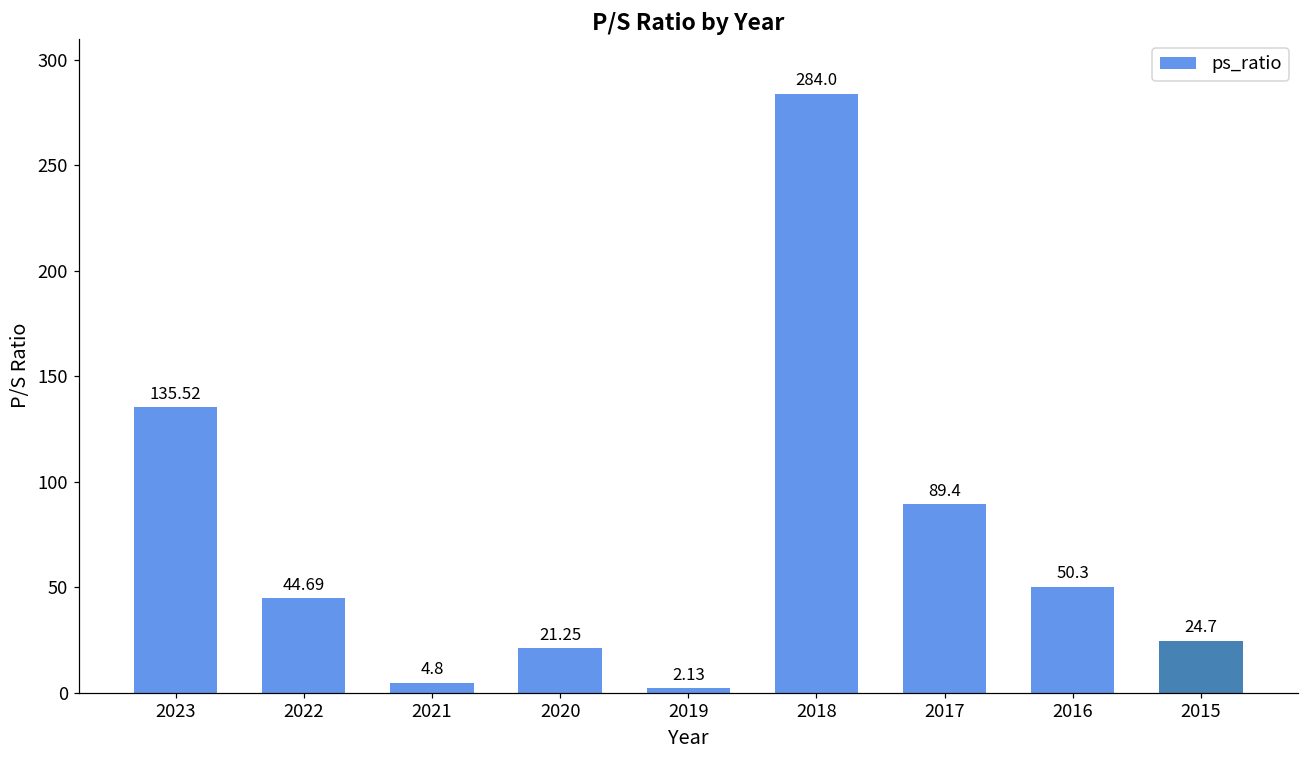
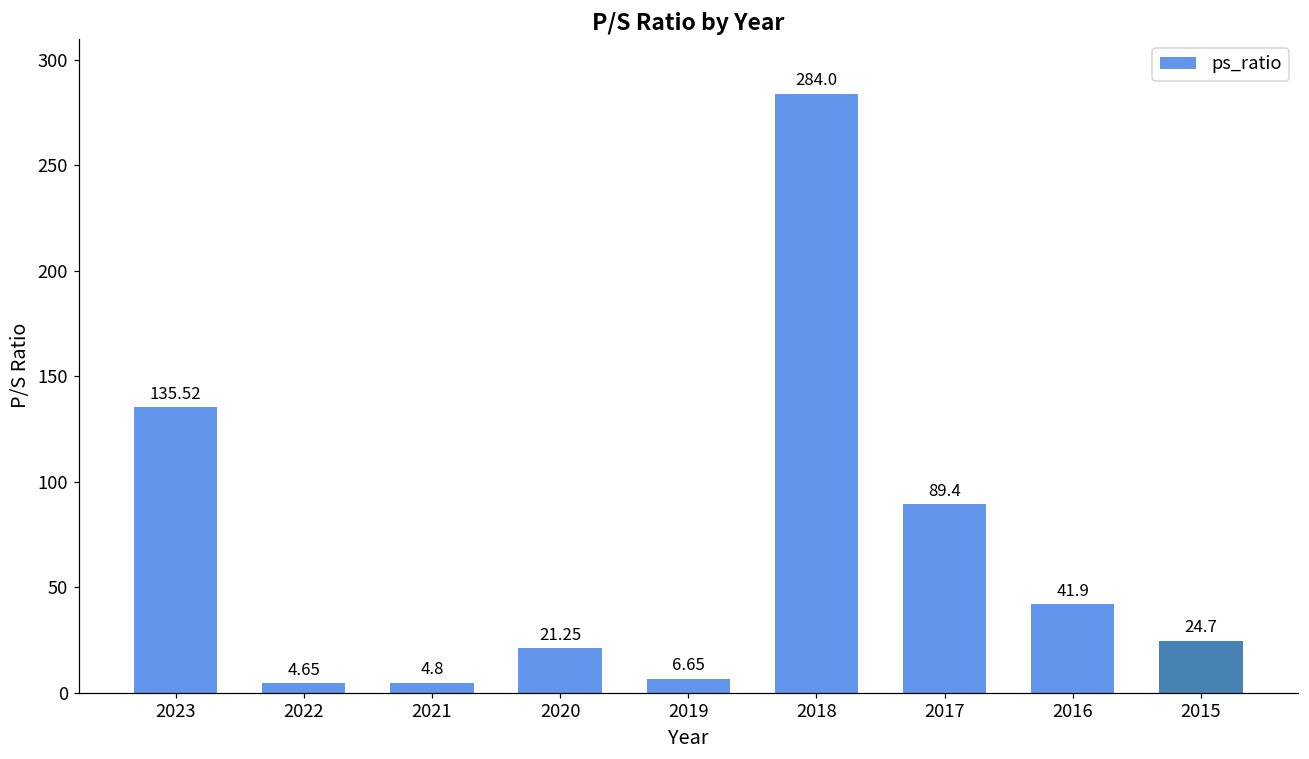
2022: 44.69 -> 4.65
2019: 2.13 -> 6.65
2016: 50.3 -> 41.9
